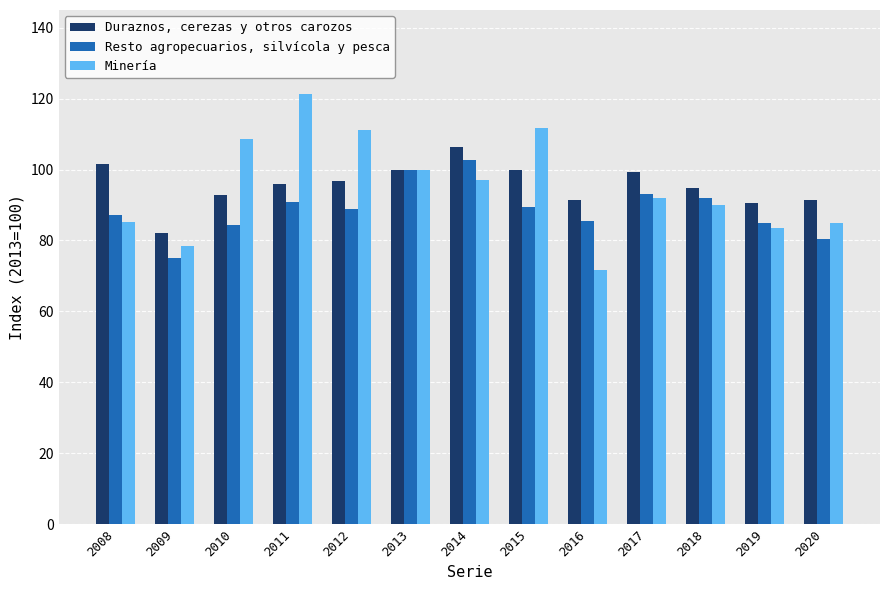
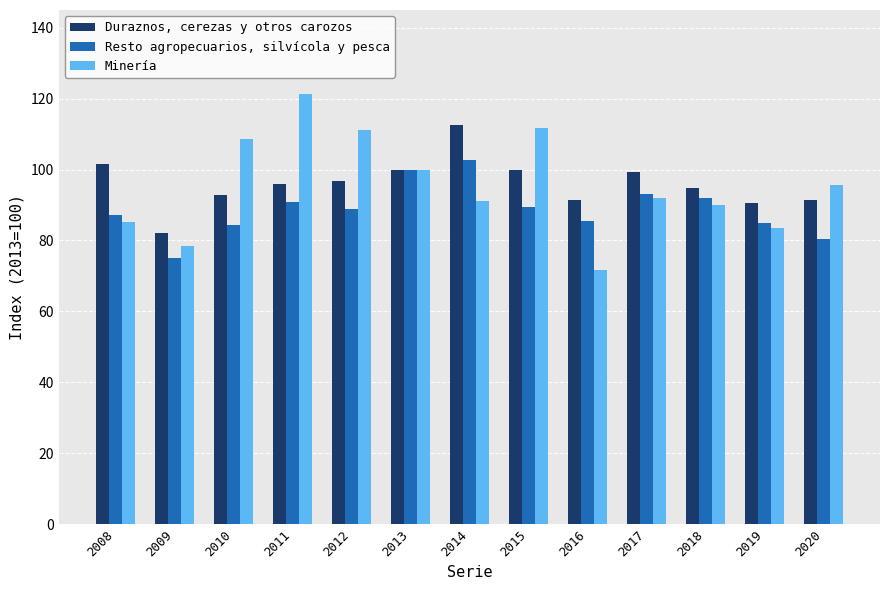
Duraznos, cerezas y otros carozos, 2014: 106 -> 113
Minería, 2014: 97 -> 91
Minería, 2020: 85 -> 96
